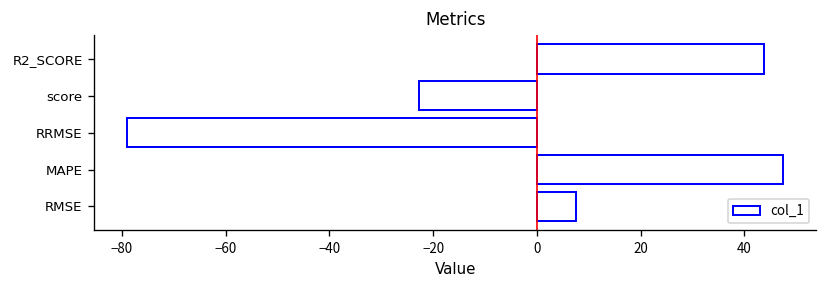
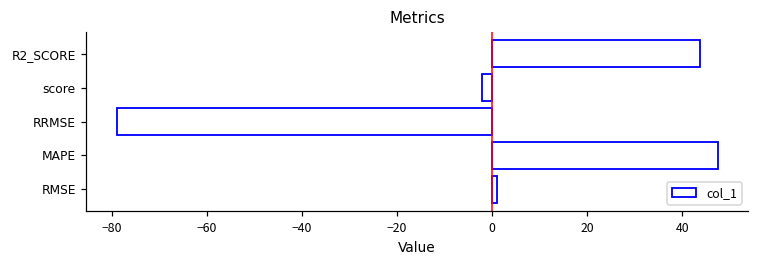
score: -23 -> -2
RMSE: 7 -> 1
